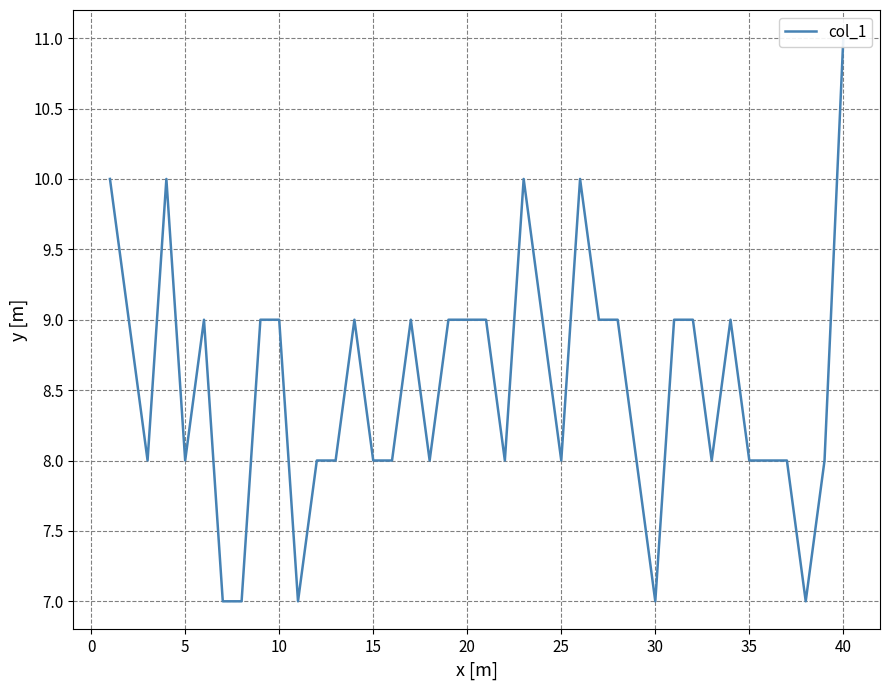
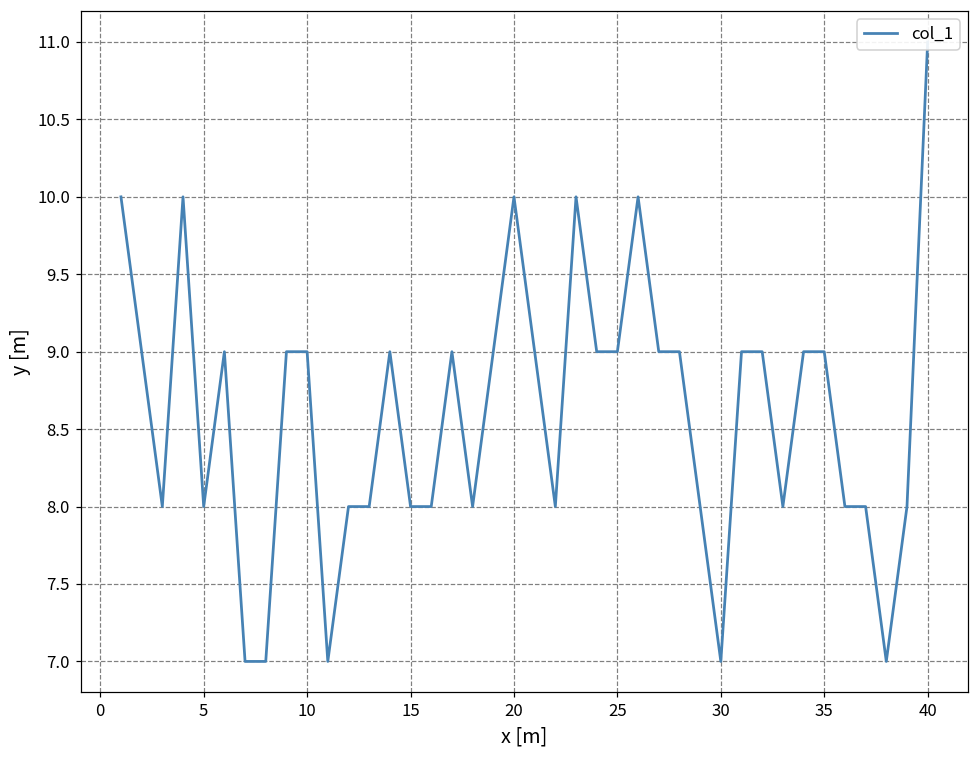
20: 9 -> 10
25: 8 -> 9
35: 8 -> 9
